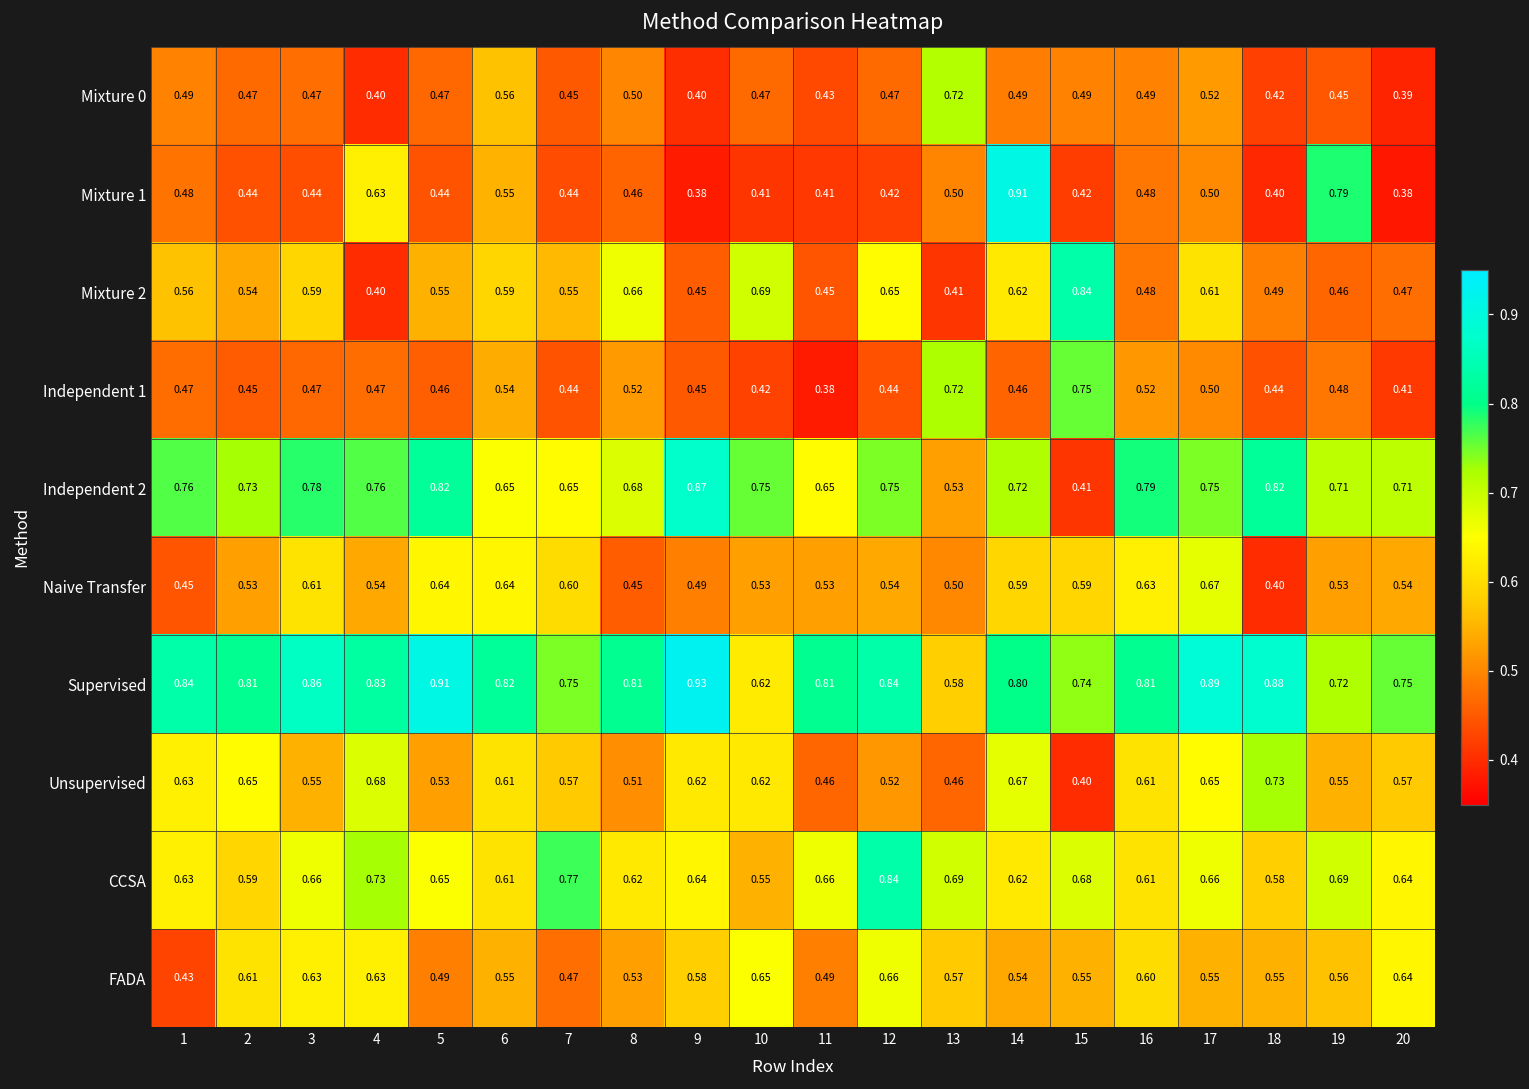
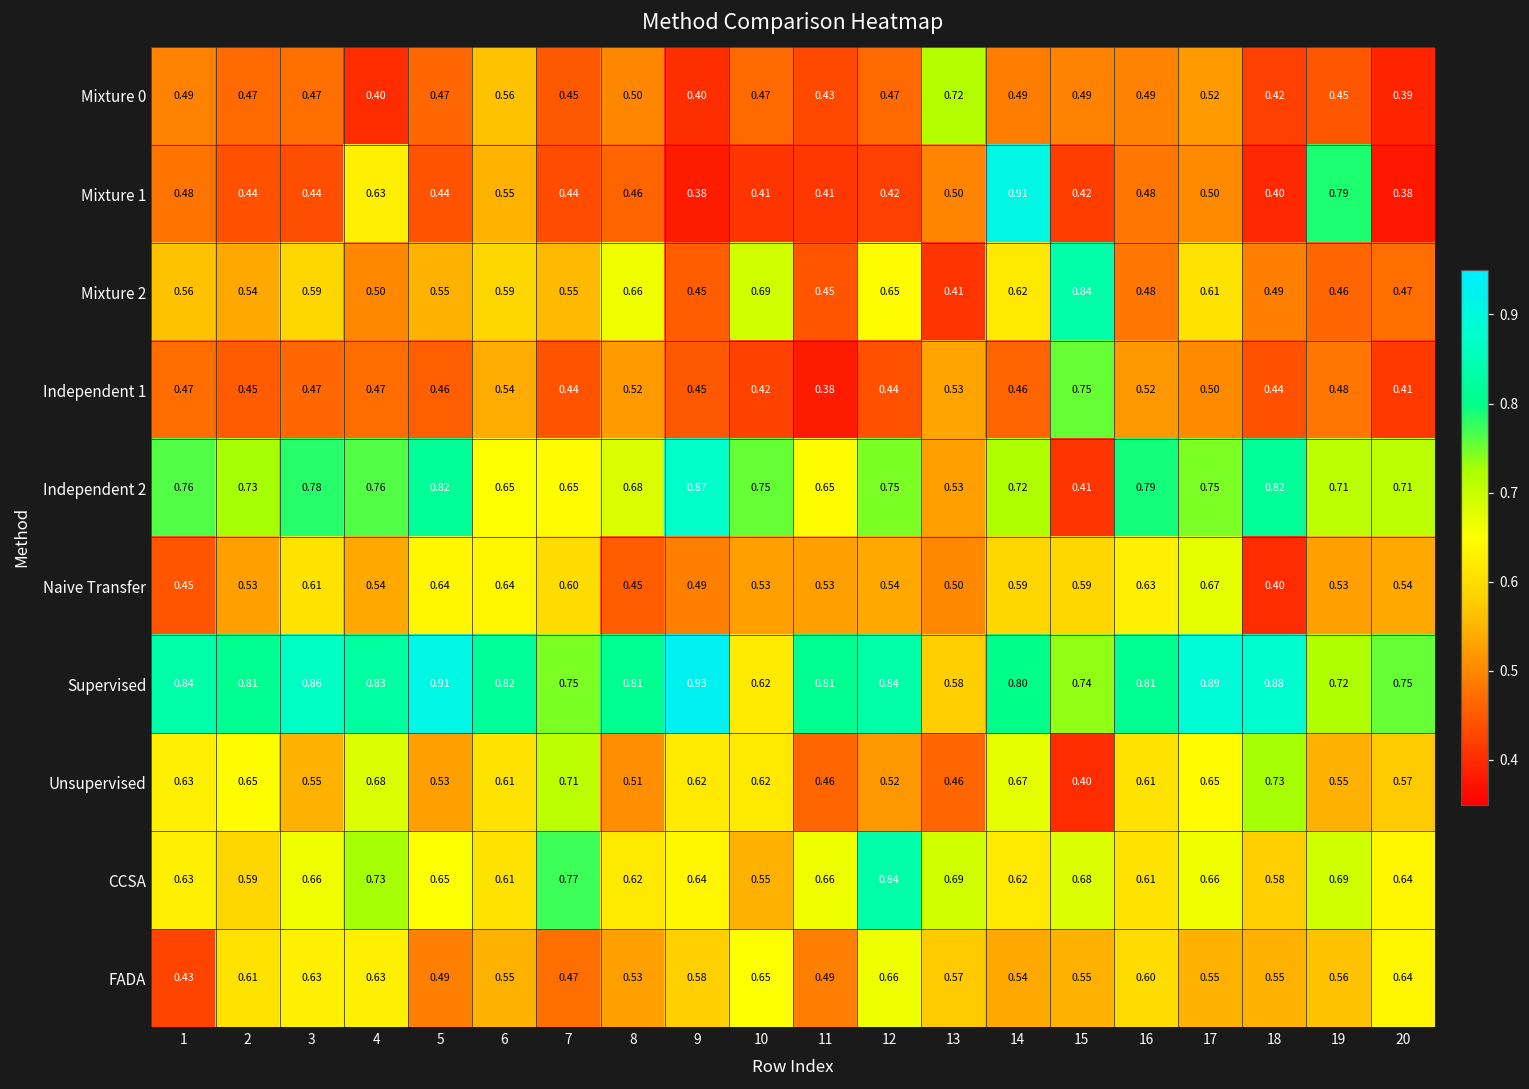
Mixture 2, 4: 0.40 -> 0.50
Independent 1, 13: 0.72 -> 0.53
Unsupervised, 7: 0.57 -> 0.71
